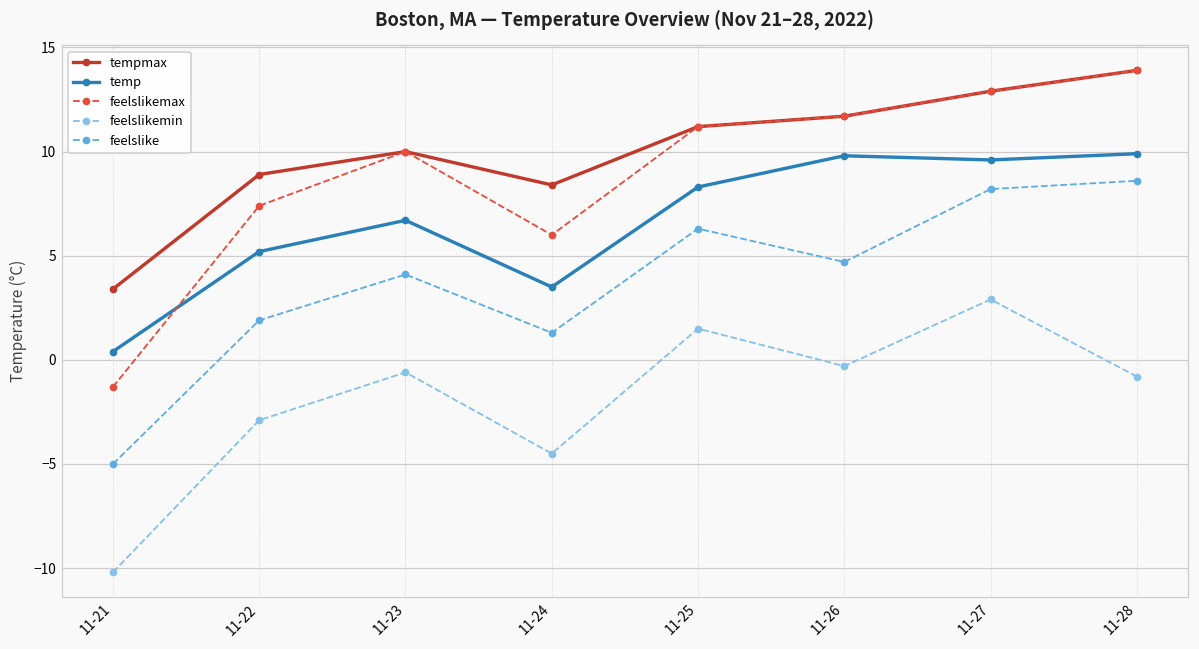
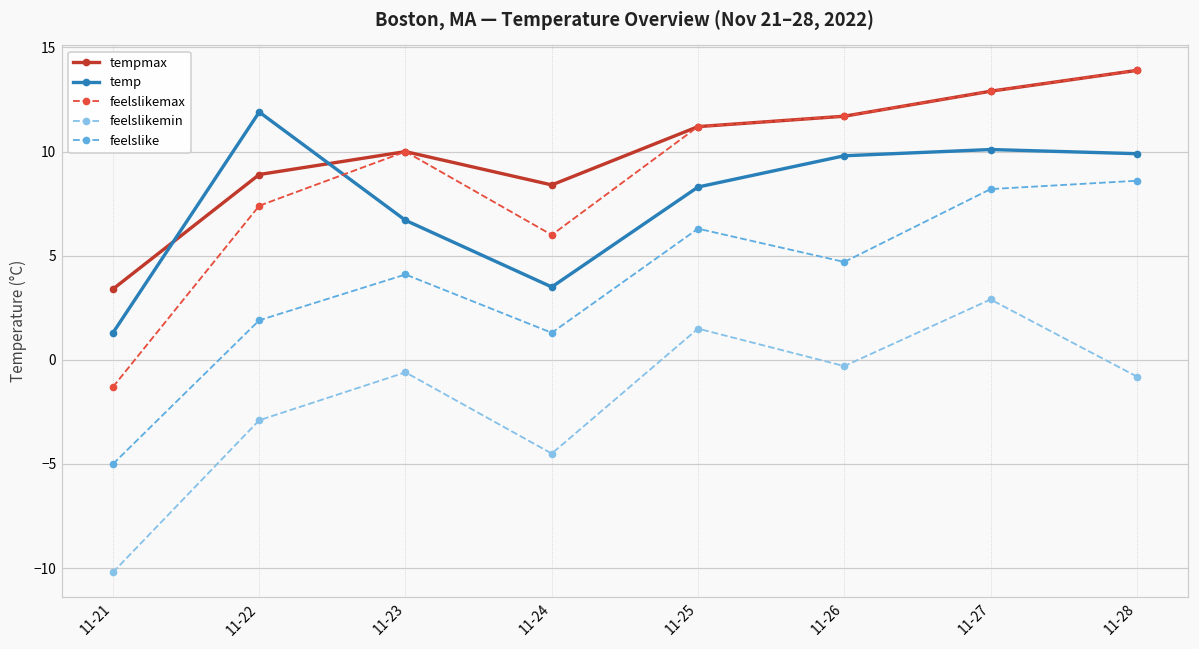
temp, 11-21: 0.4 -> 1.3
temp, 11-22: 5.2 -> 11.9
temp, 11-27: 9.6 -> 10.1
